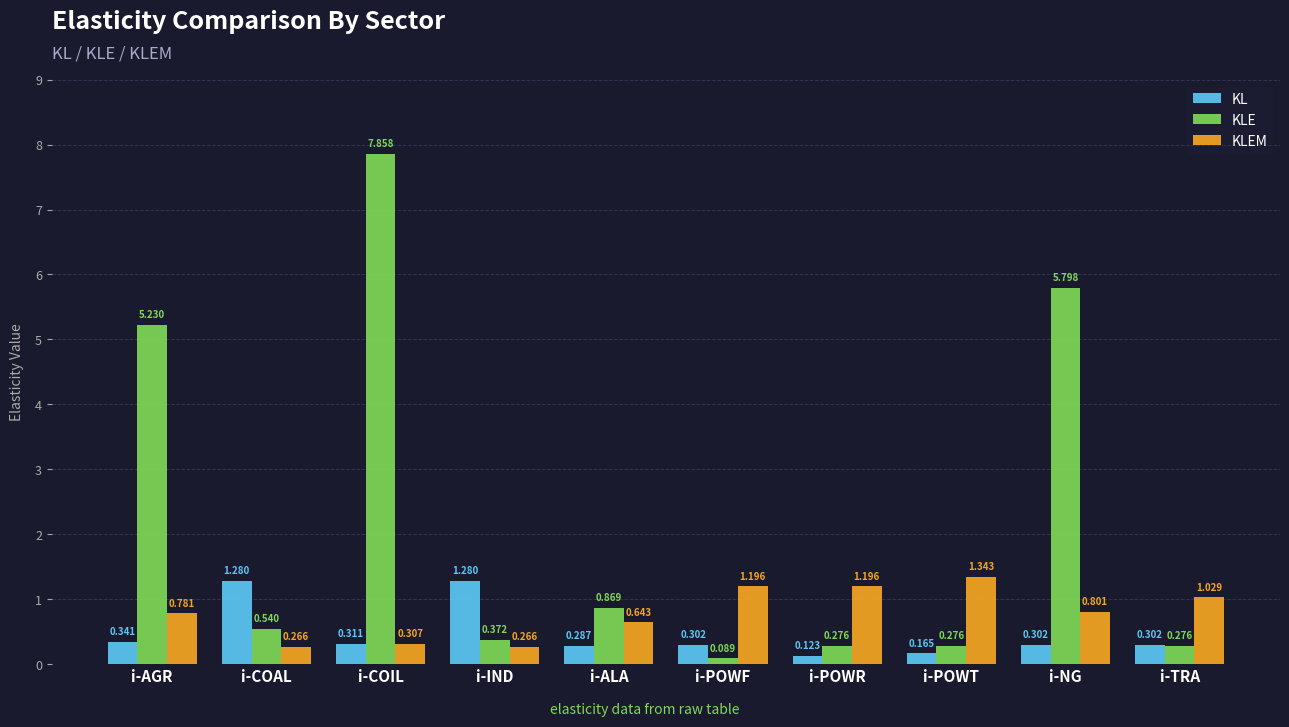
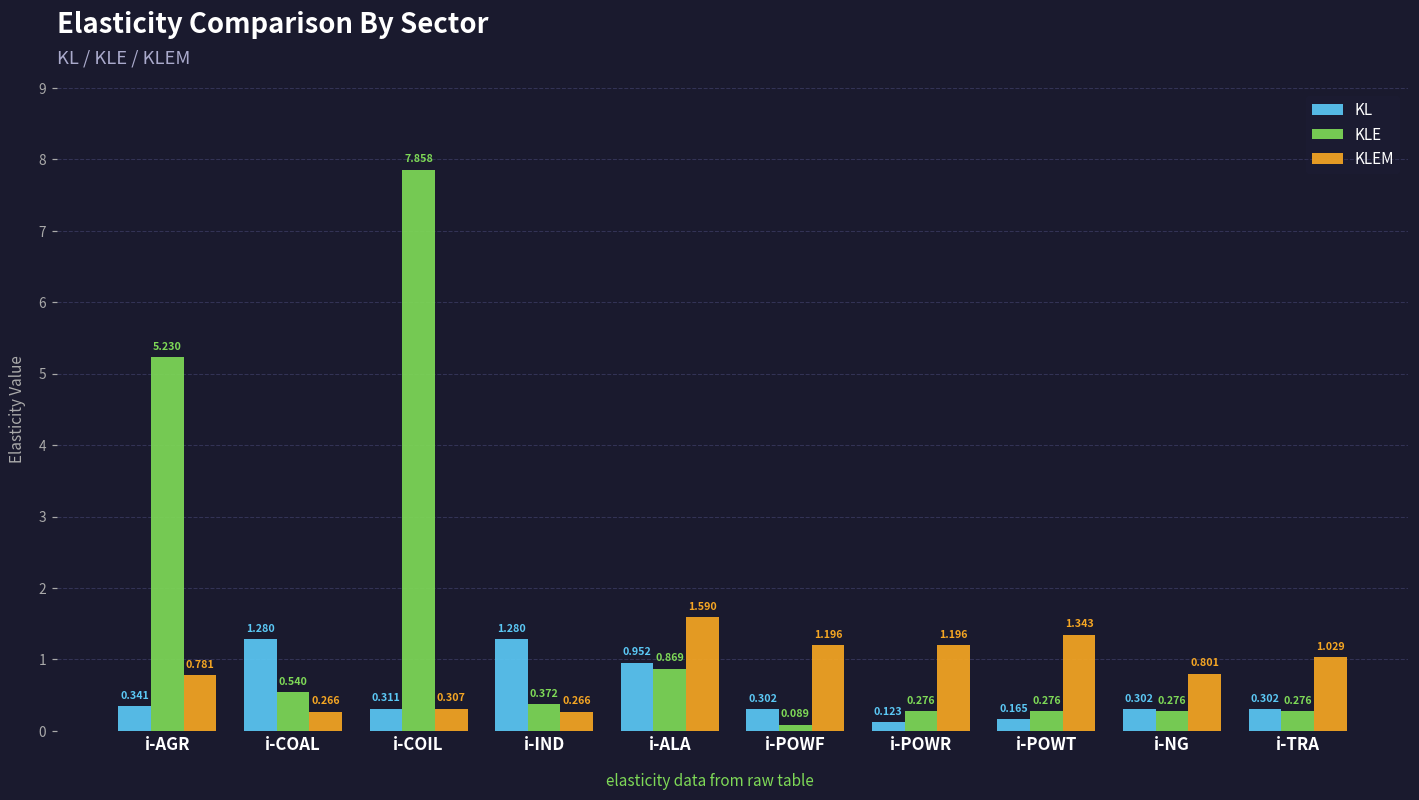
KL, i-ALA: 0.287 -> 0.952
KLEM, i-ALA: 0.643 -> 1.590
KLE, i-NG: 5.798 -> 0.276
